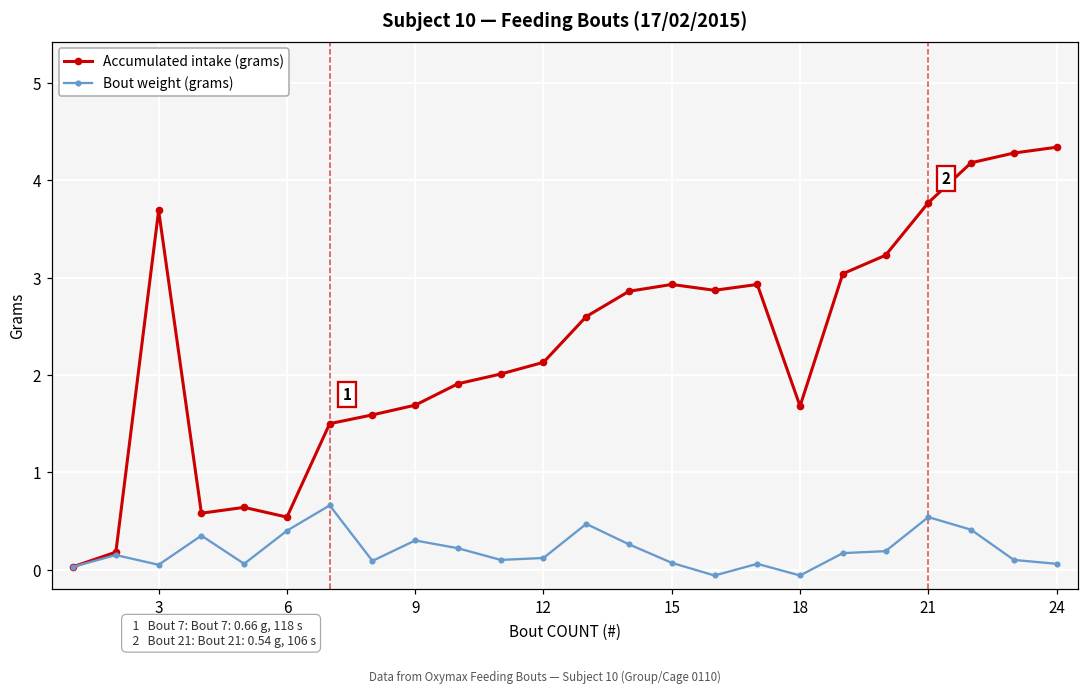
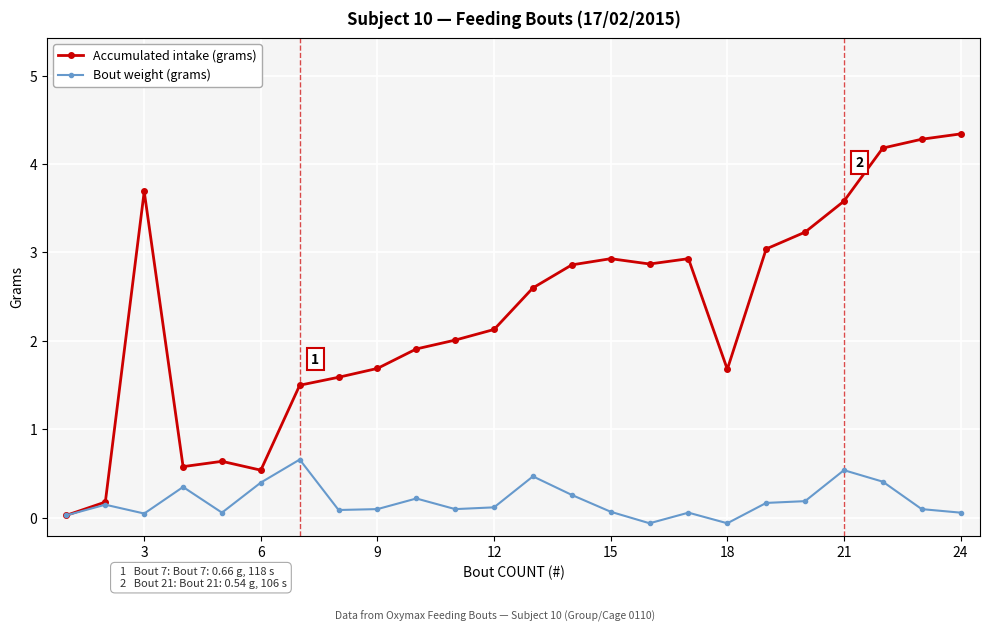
Bout weight (grams), 9: 0.3 -> 0.1
Accumulated intake (grams), 21: 3.8 -> 3.6
